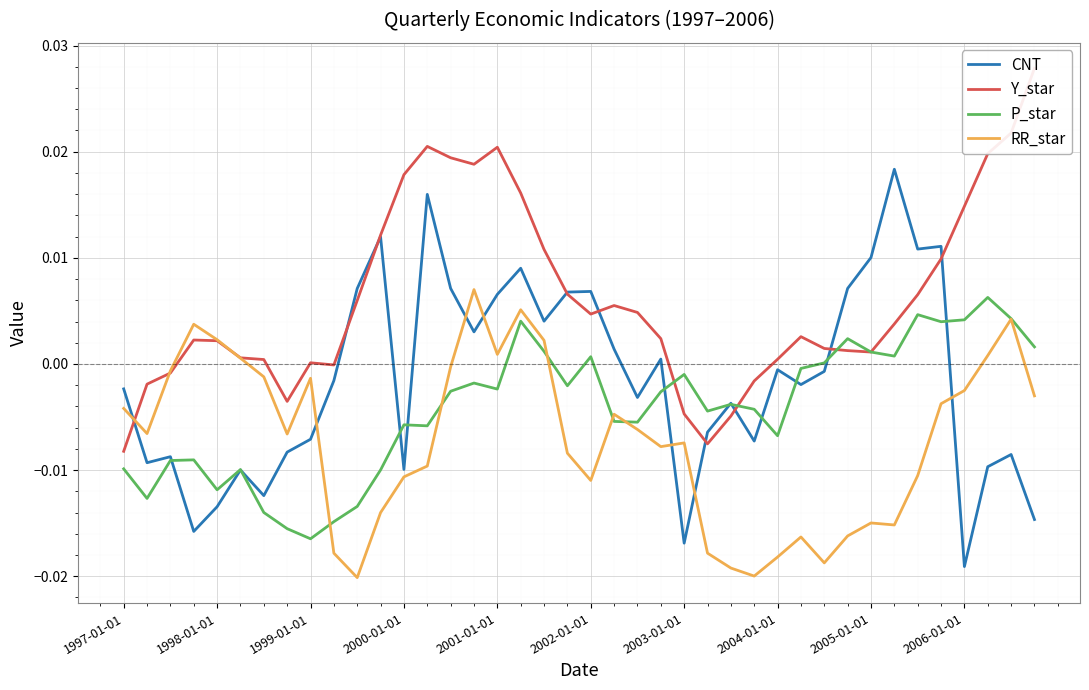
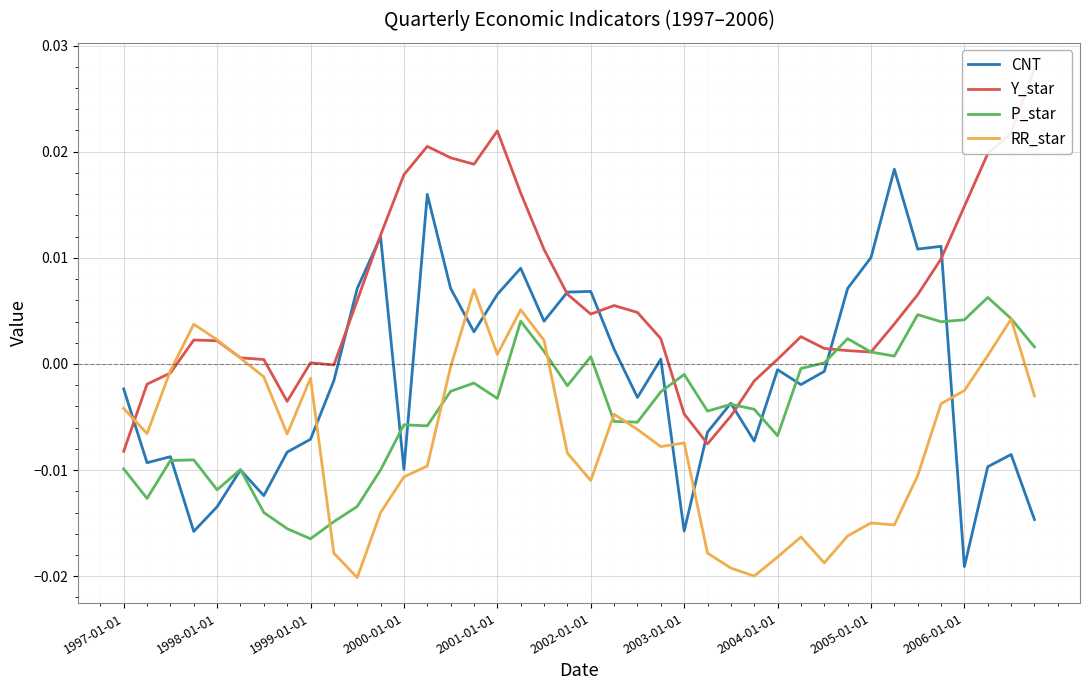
Y_star, 2001-01-01: 0.0204 -> 0.0220
P_star, 2001-01-01: -0.0024 -> -0.0032
CNT, 2003-01-01: -0.0169 -> -0.0158
